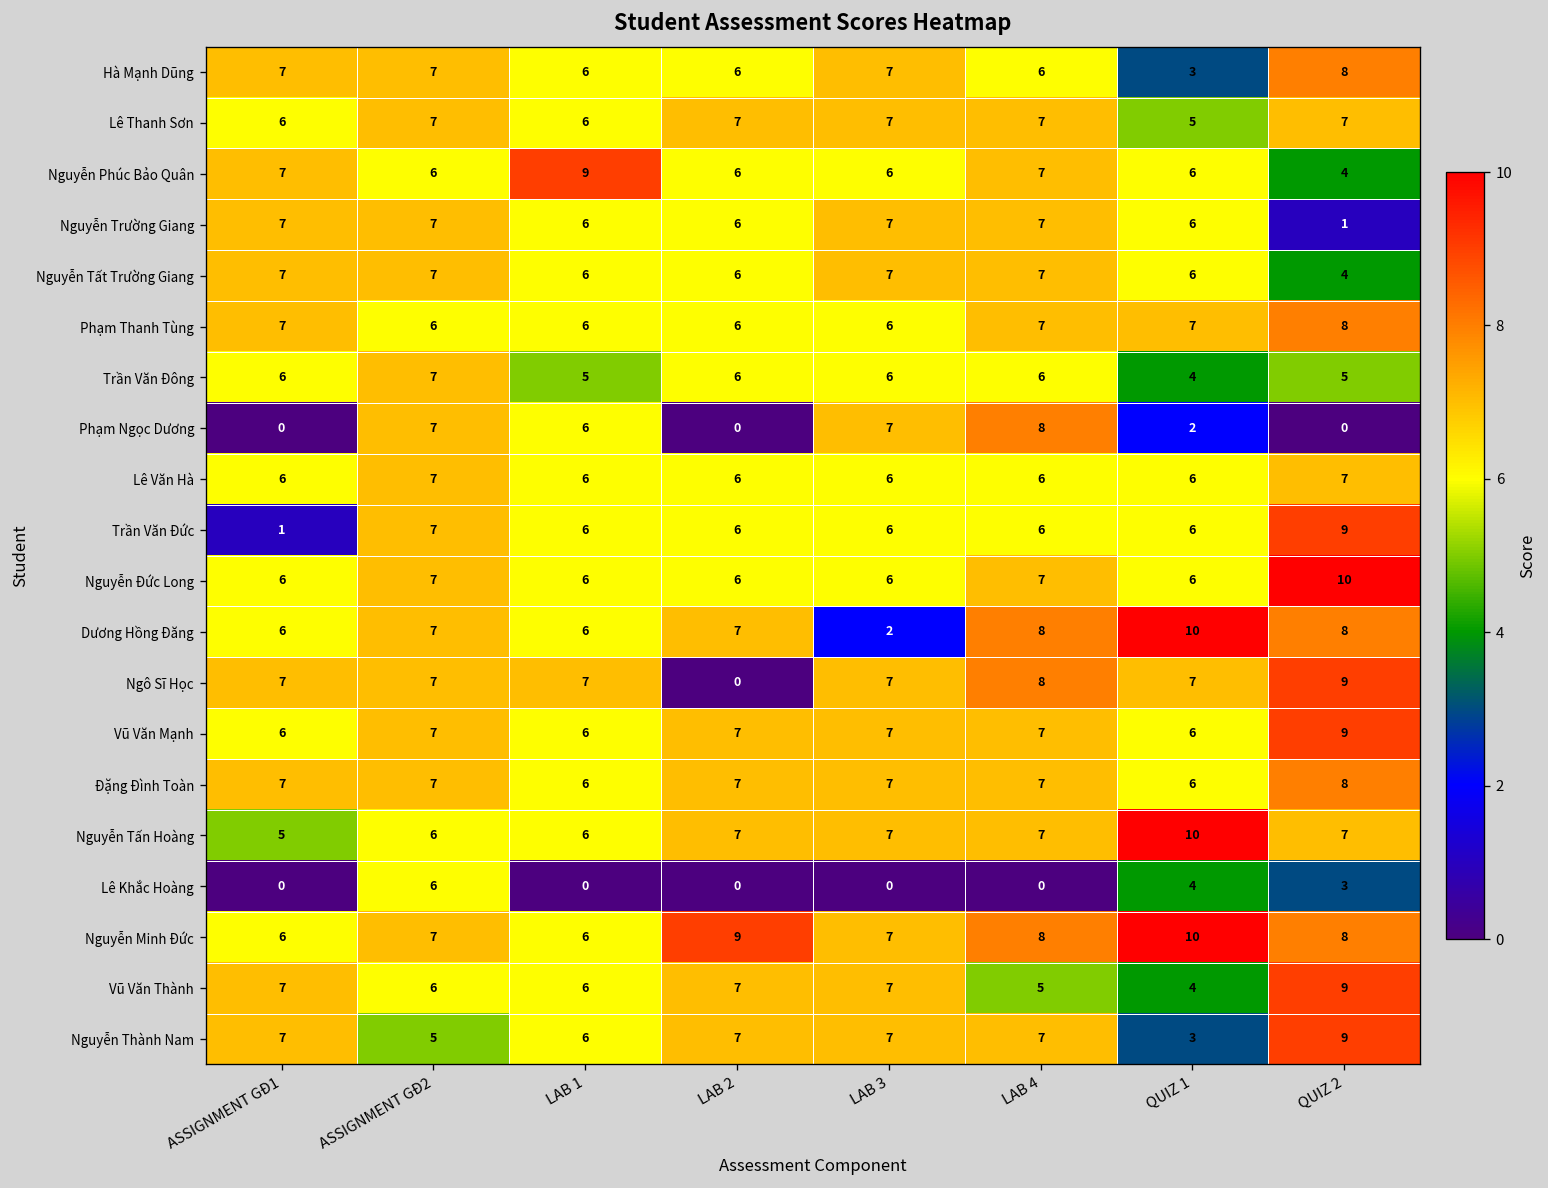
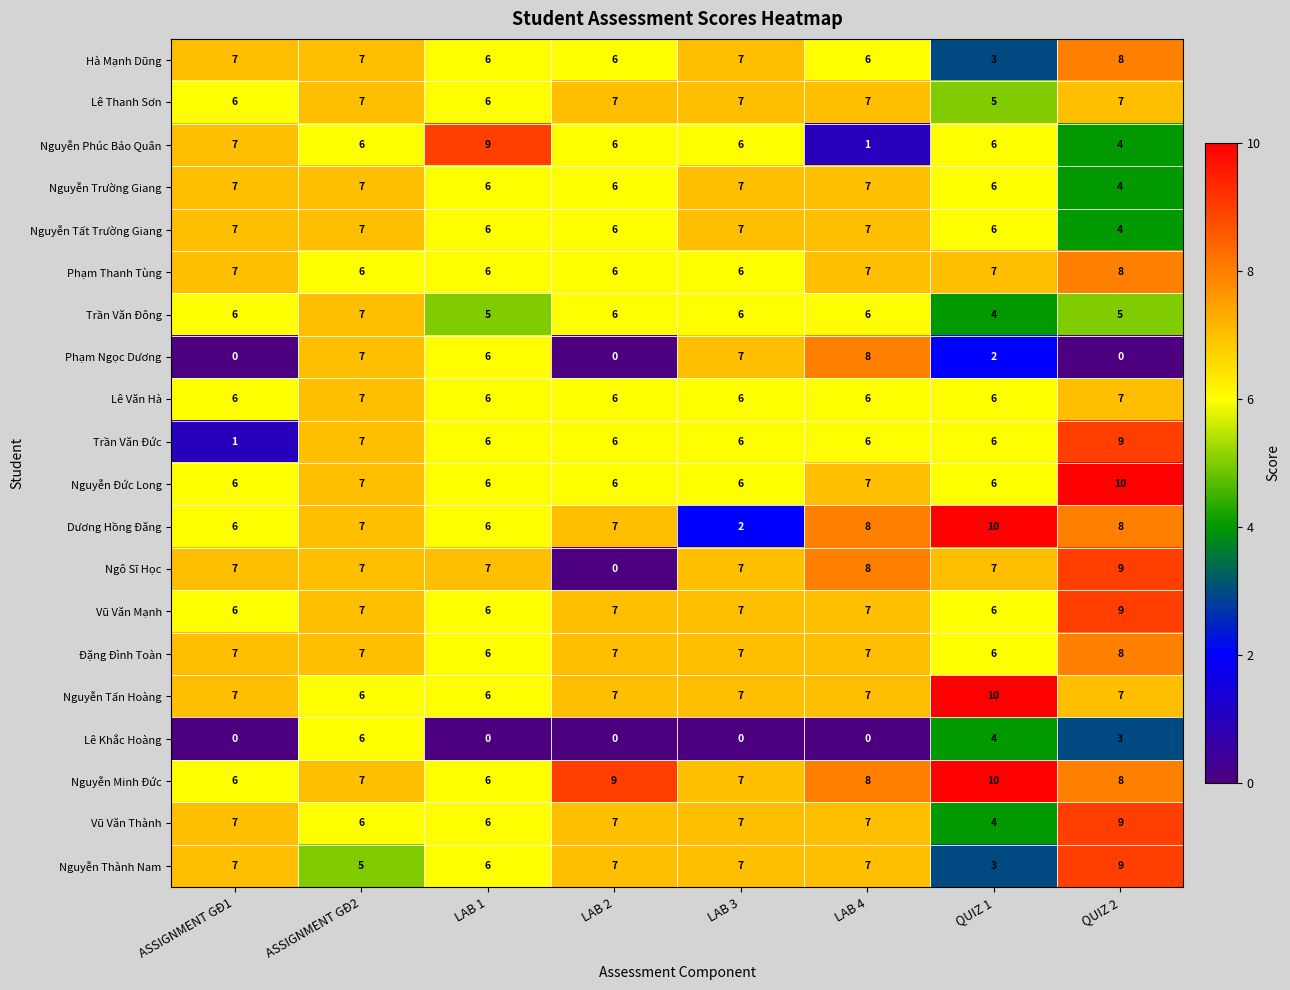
Nguyễn Phúc Bảo Quân, LAB 4: 7 -> 1
Nguyễn Trường Giang, QUIZ 2: 1 -> 4
Nguyễn Tấn Hoàng, ASSIGNMENT GĐ1: 5 -> 7
Vũ Văn Thành, LAB 4: 5 -> 7
